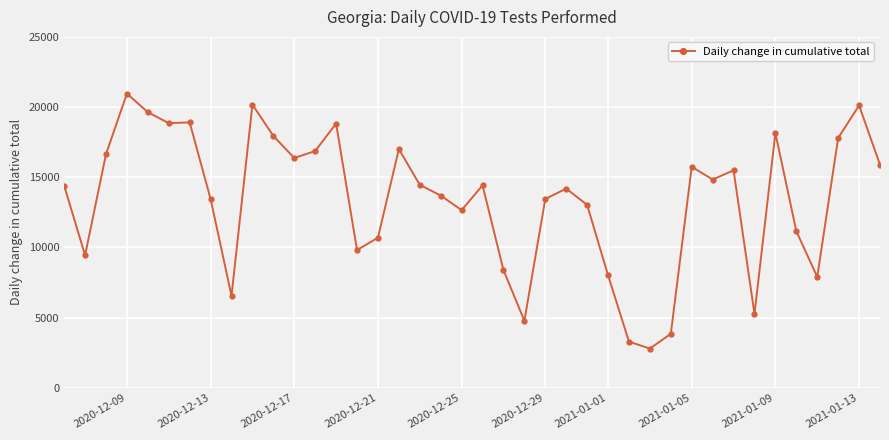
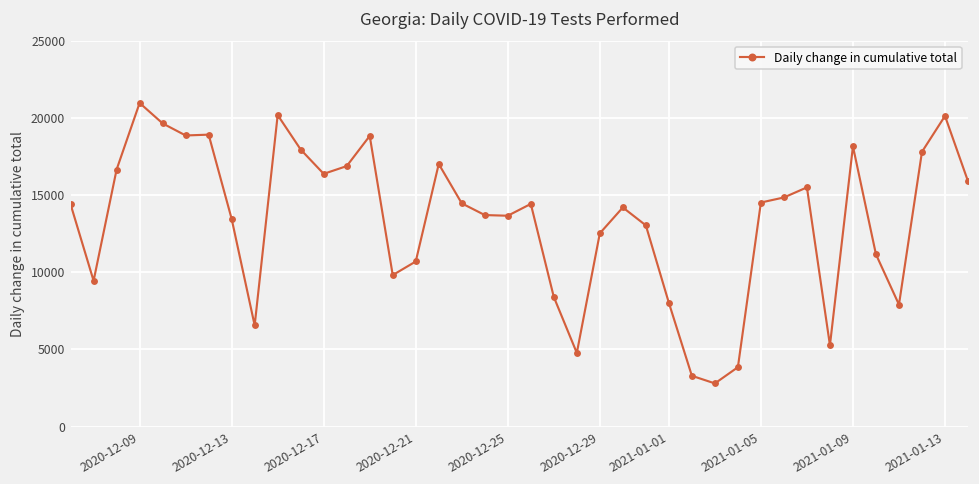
2020-12-25: 12700 -> 13700
2020-12-29: 13500 -> 12500
2021-01-05: 15700 -> 14500
